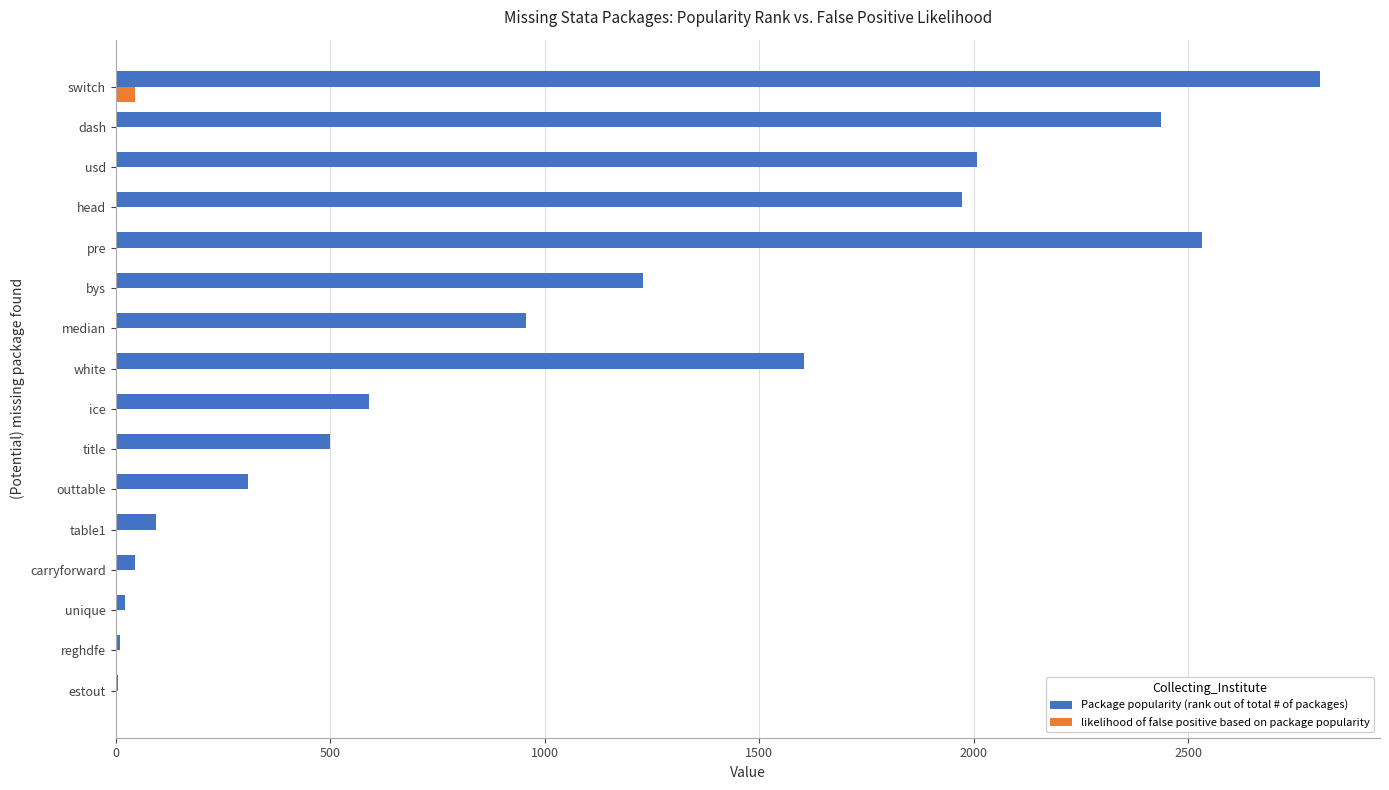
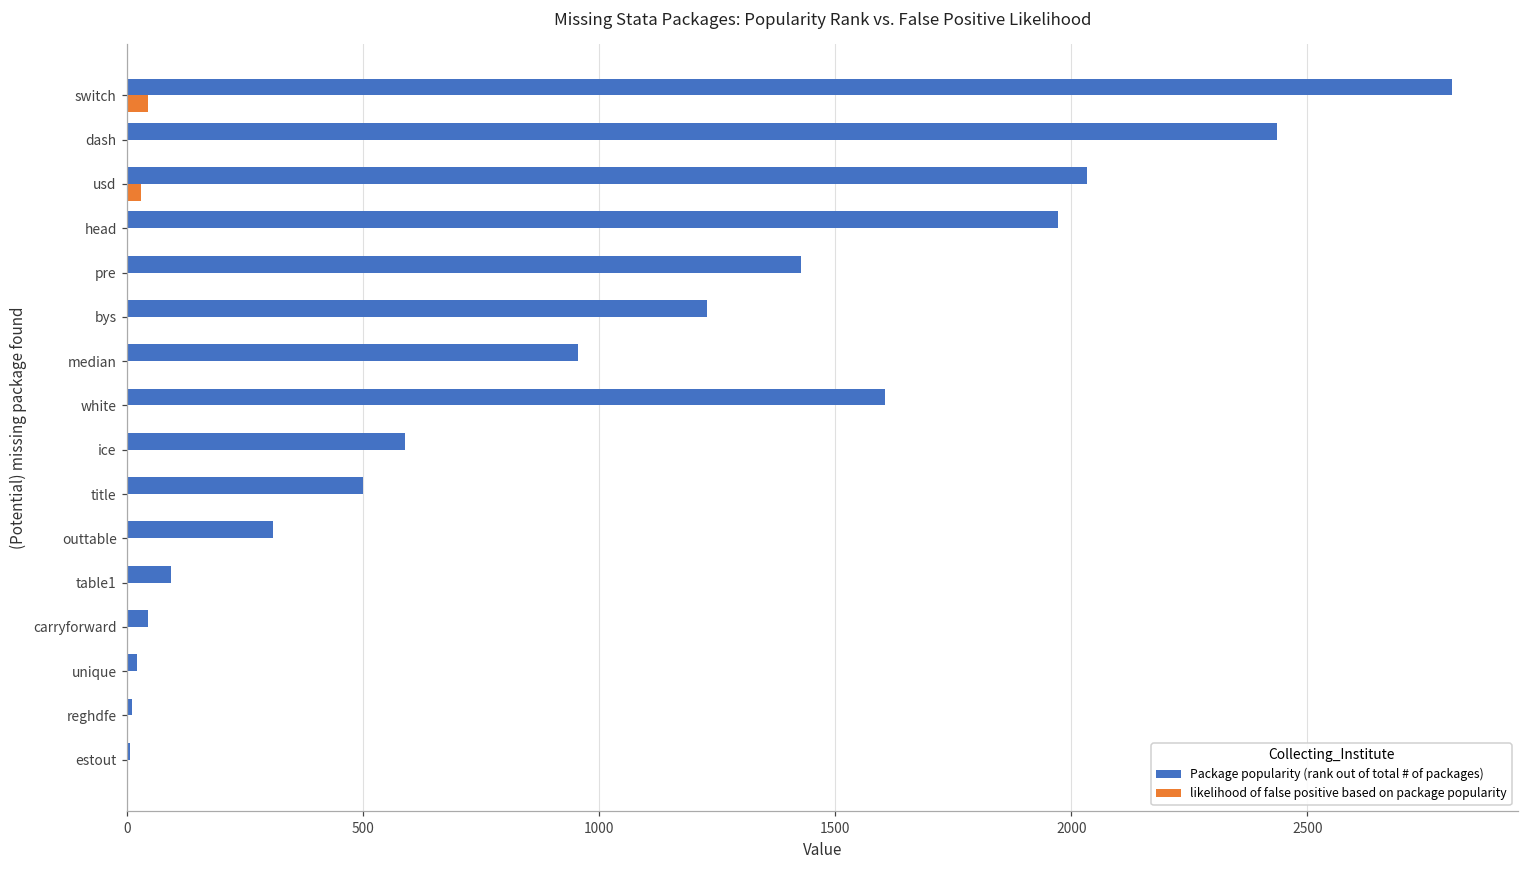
Package popularity (rank out of total # of packages), usd: 2010 -> 2030
likelihood of false positive based on package popularity, usd: 0 -> 30
Package popularity (rank out of total # of packages), pre: 2530 -> 1430
